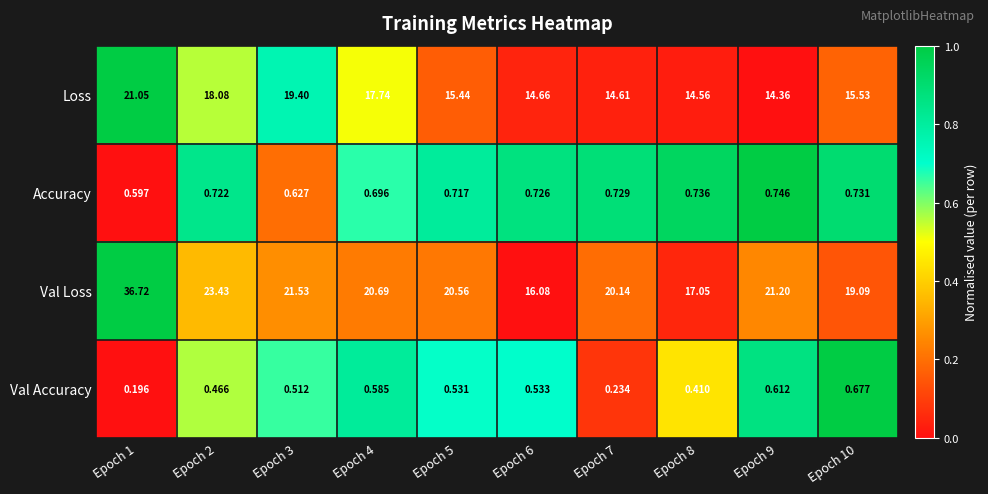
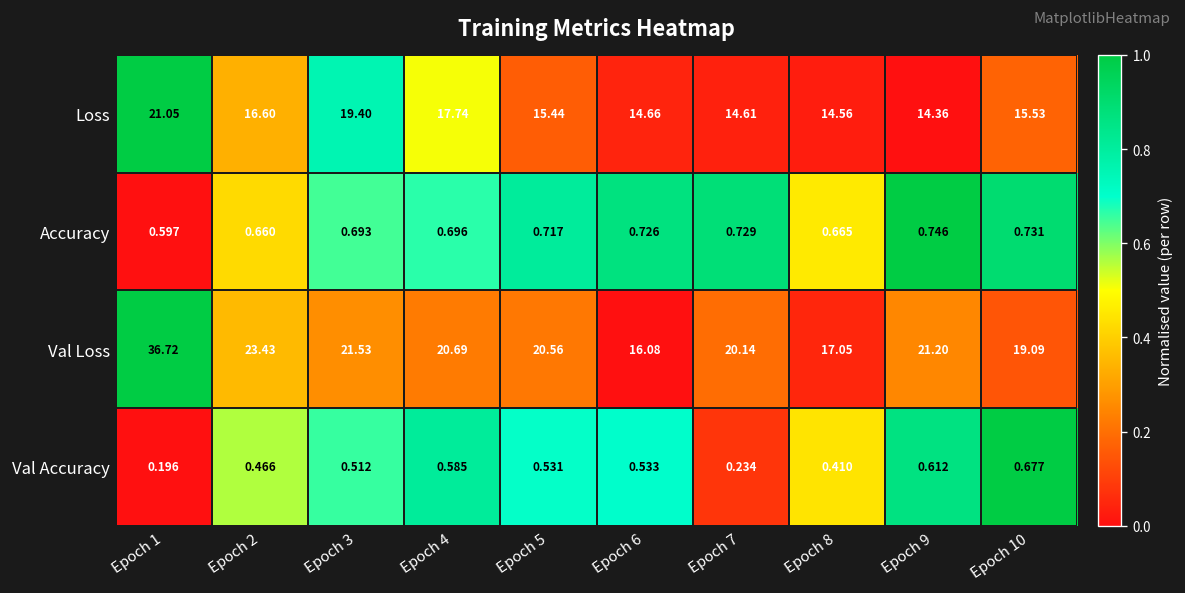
Loss, Epoch 2: 18.08 -> 16.60
Accuracy, Epoch 2: 0.722 -> 0.660
Accuracy, Epoch 3: 0.627 -> 0.693
Accuracy, Epoch 8: 0.736 -> 0.665
